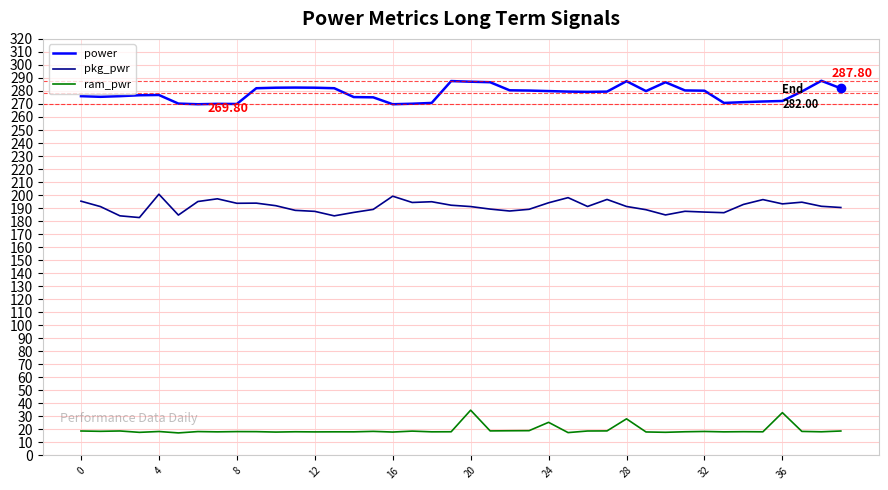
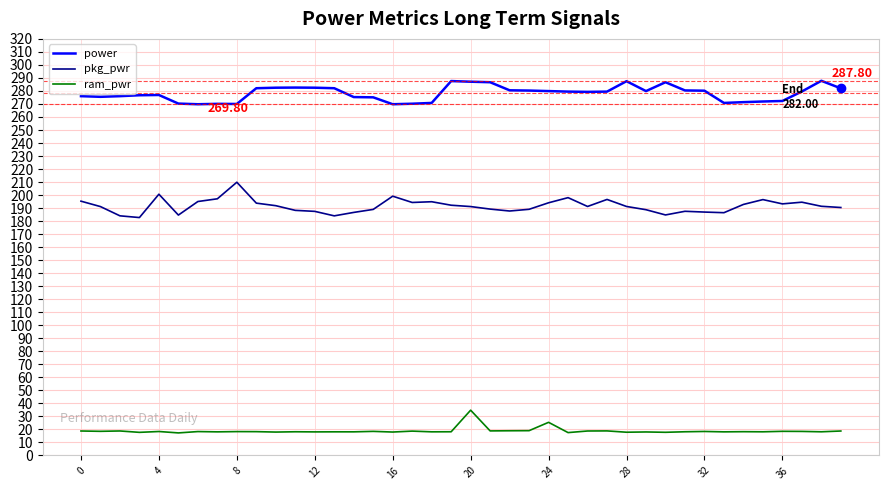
pkg_pwr, 8: 194 -> 210
ram_pwr, 28: 28 -> 18
ram_pwr, 36: 33 -> 19
